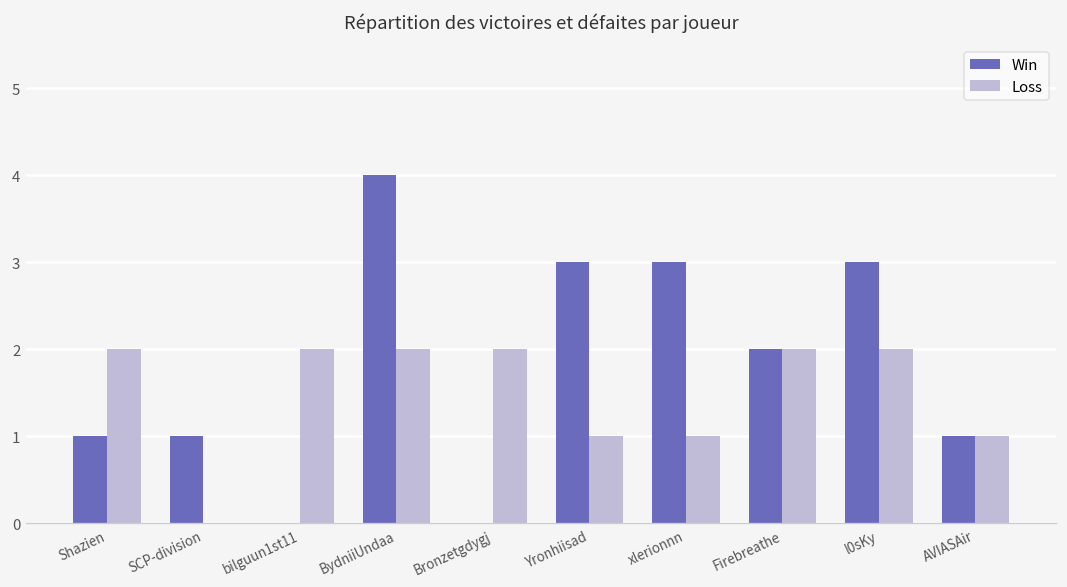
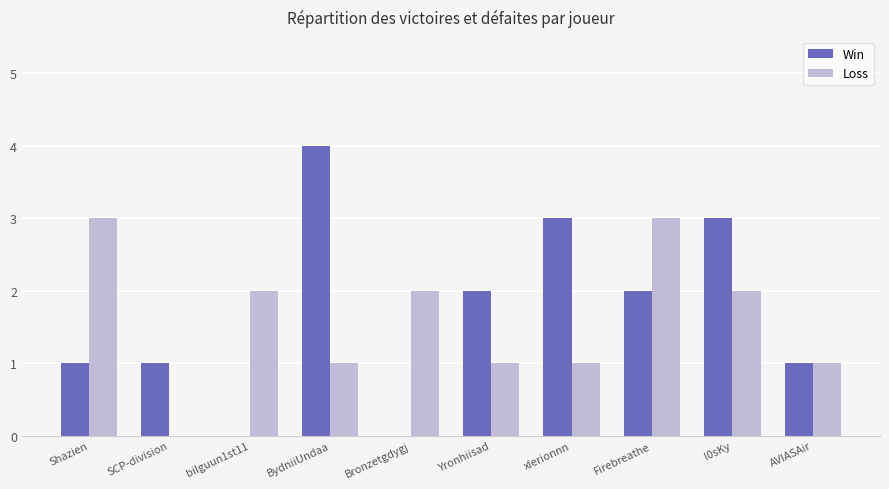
Loss, Shazien: 2 -> 3
Loss, BydniiUndaa: 2 -> 1
Win, Yronhiisad: 3 -> 2
Loss, Firebreathe: 2 -> 3
